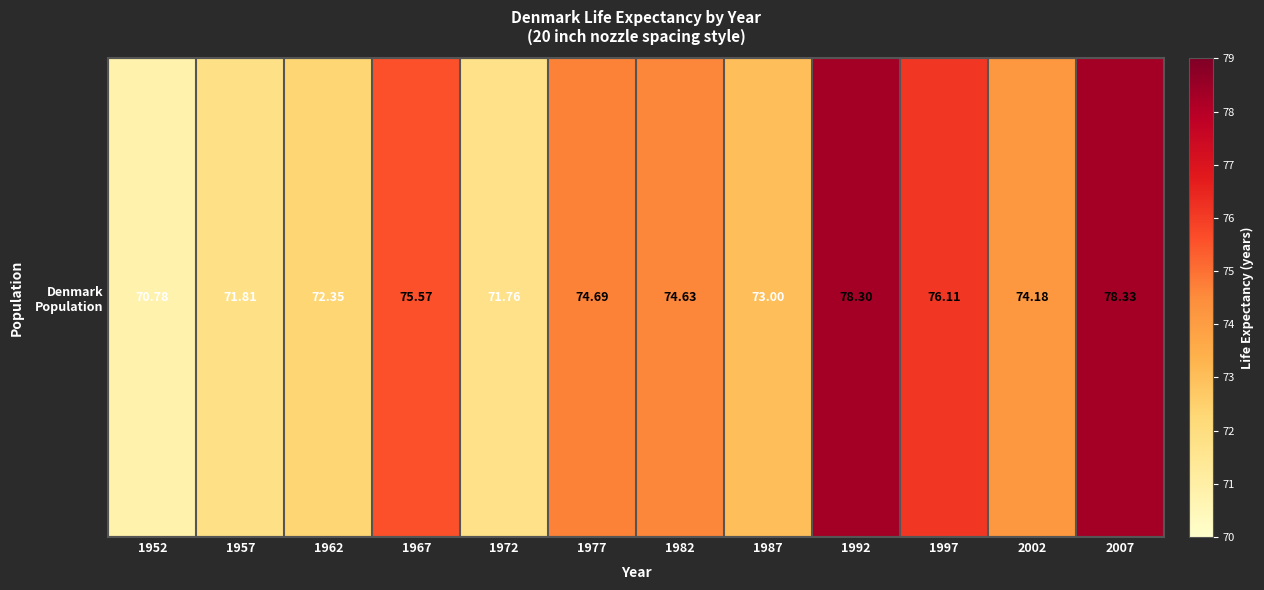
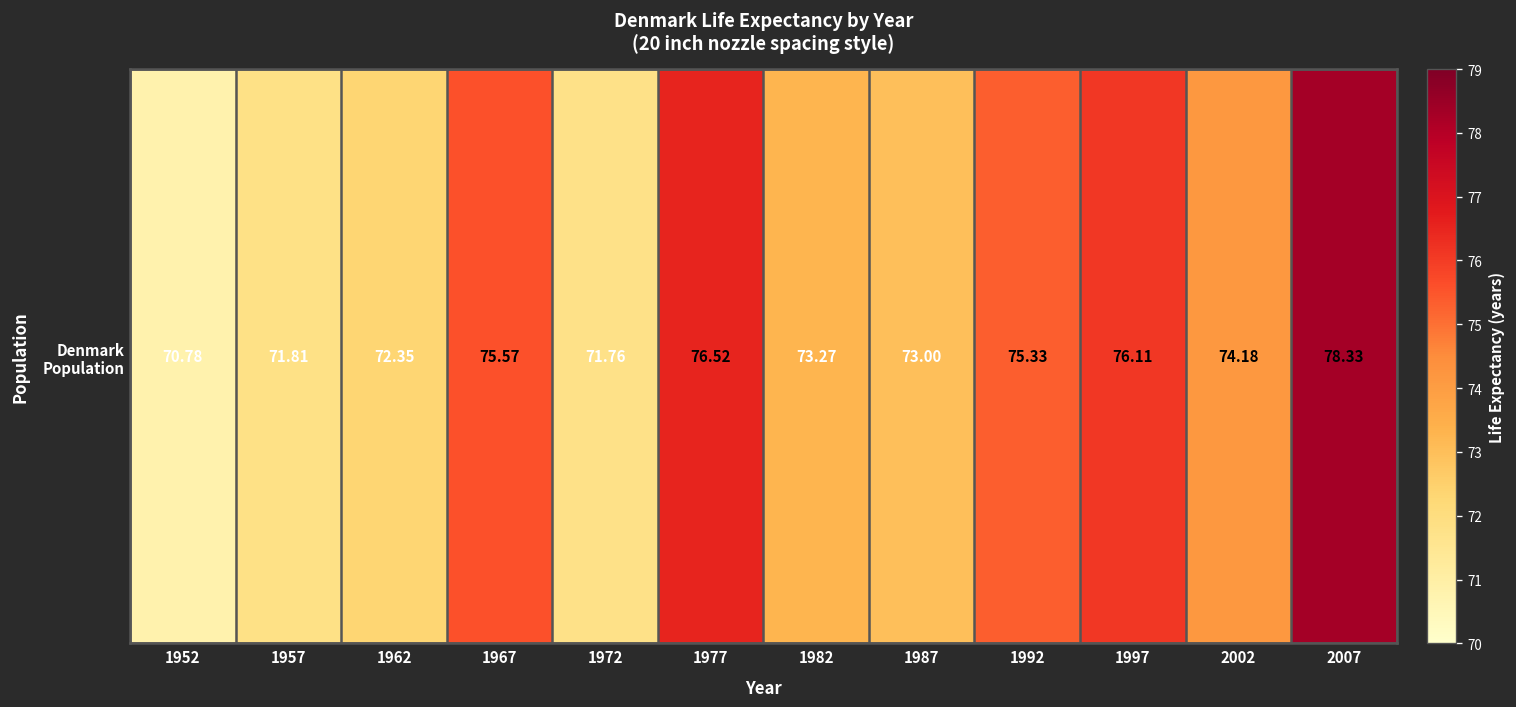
Denmark Population, 1977: 74.69 -> 76.52
Denmark Population, 1982: 74.63 -> 73.27
Denmark Population, 1992: 78.30 -> 75.33
